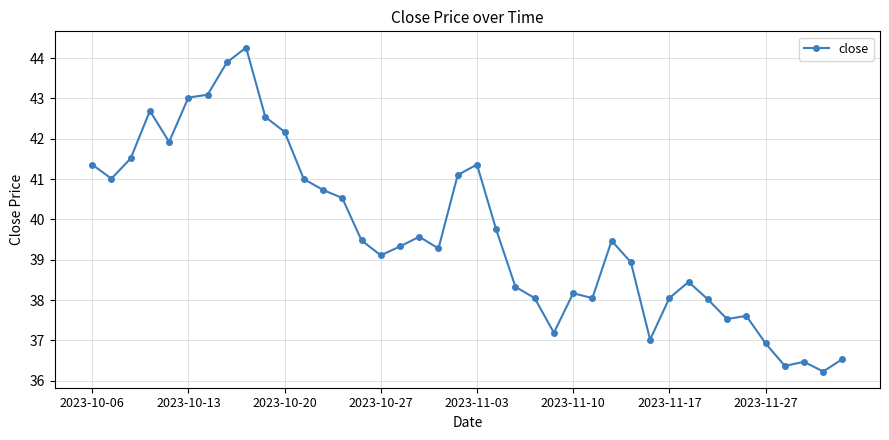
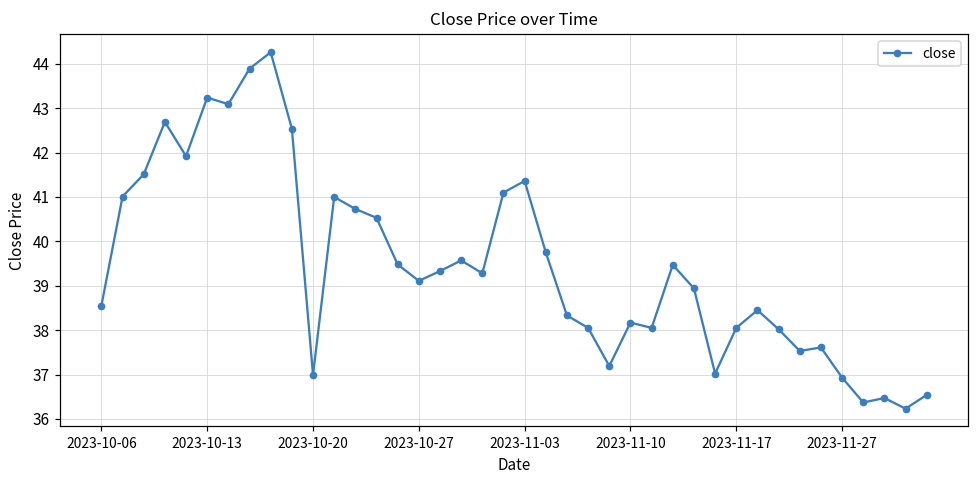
2023-10-06: 41.4 -> 38.6
2023-10-13: 43.0 -> 43.2
2023-10-20: 42.2 -> 37.0
